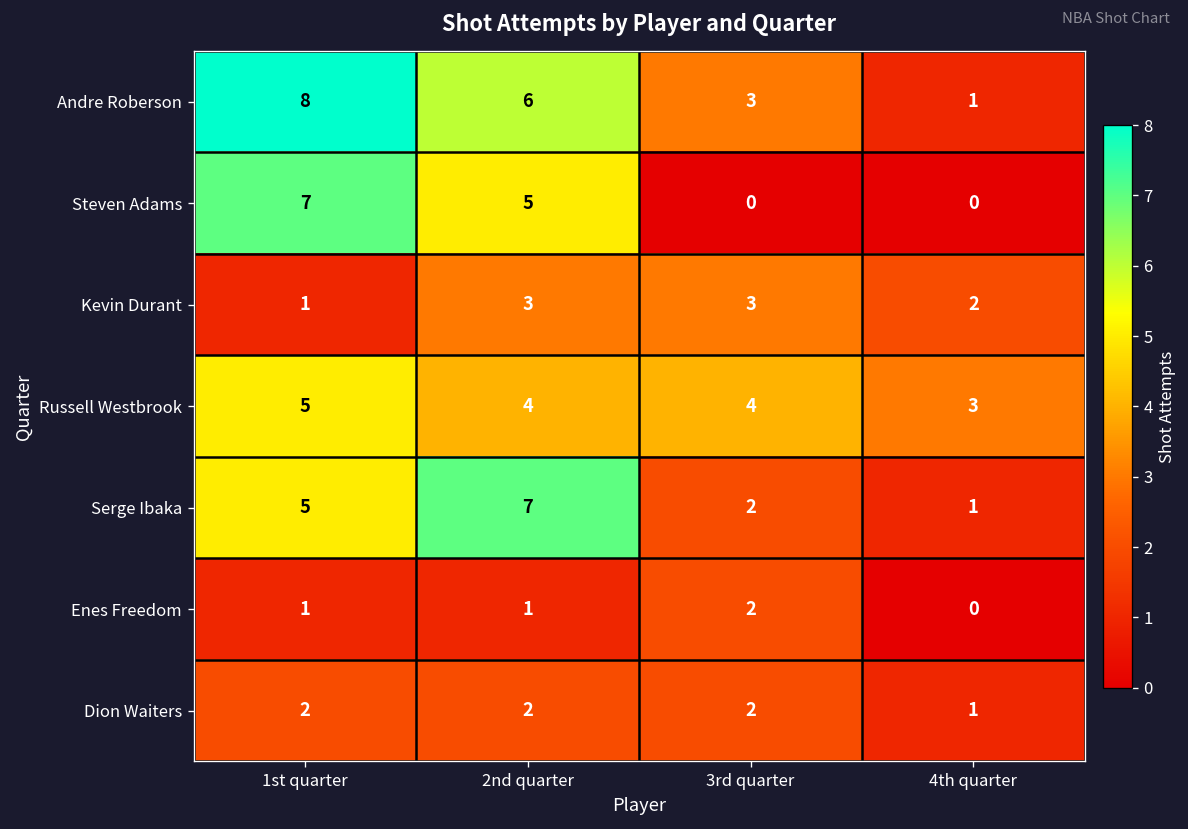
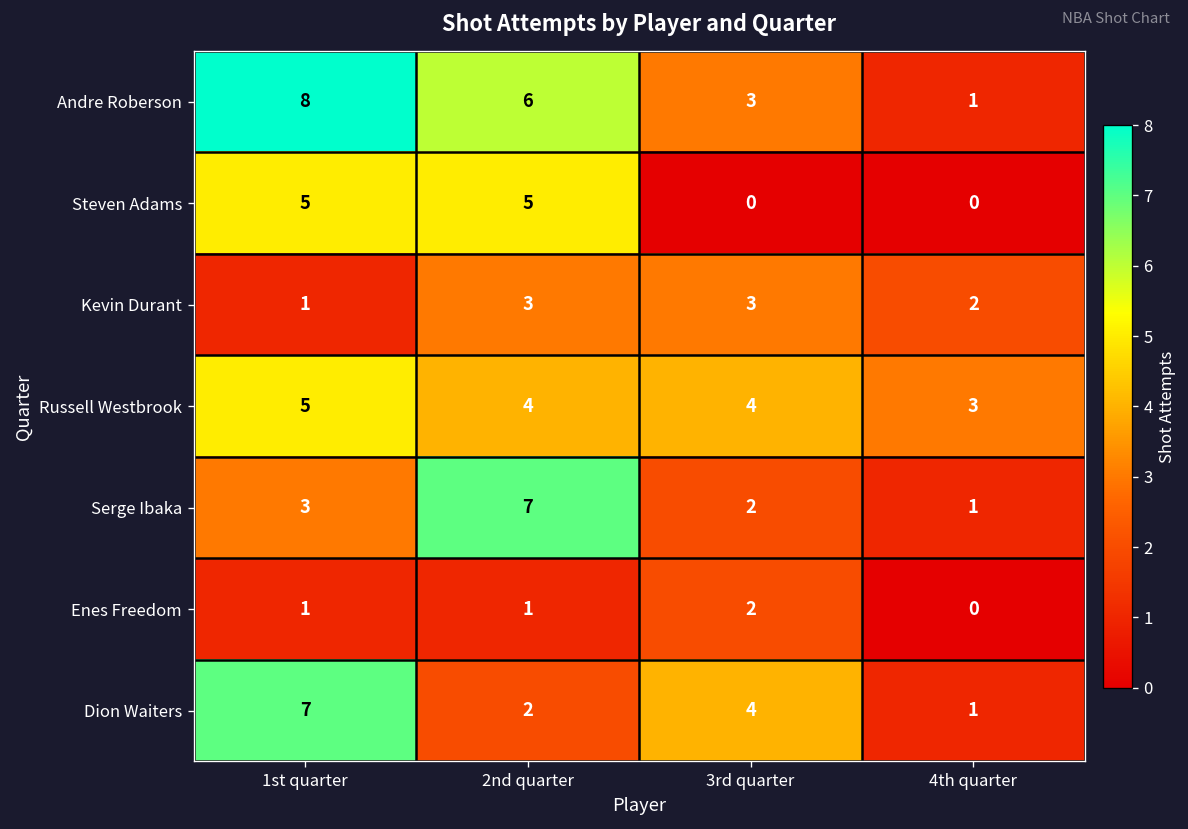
Steven Adams, 1st quarter: 7 -> 5
Serge Ibaka, 1st quarter: 5 -> 3
Dion Waiters, 1st quarter: 2 -> 7
Dion Waiters, 3rd quarter: 2 -> 4
